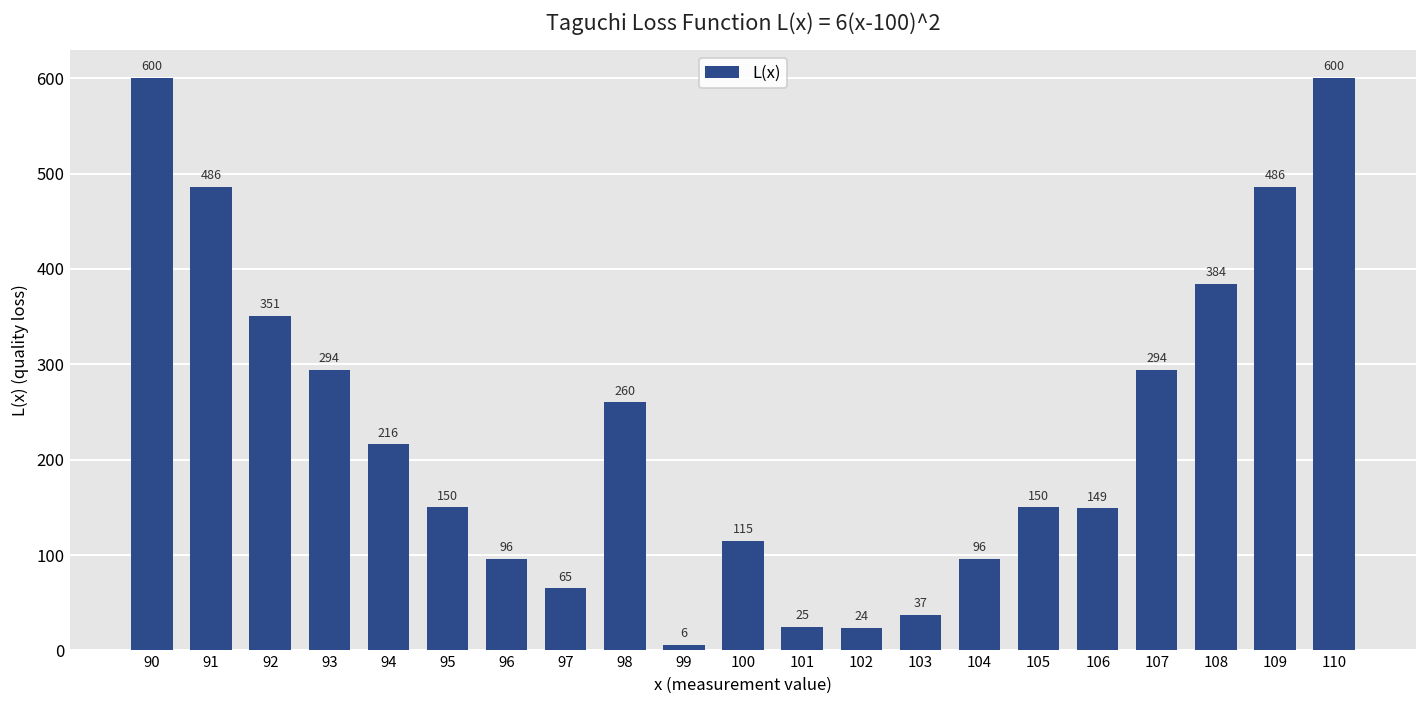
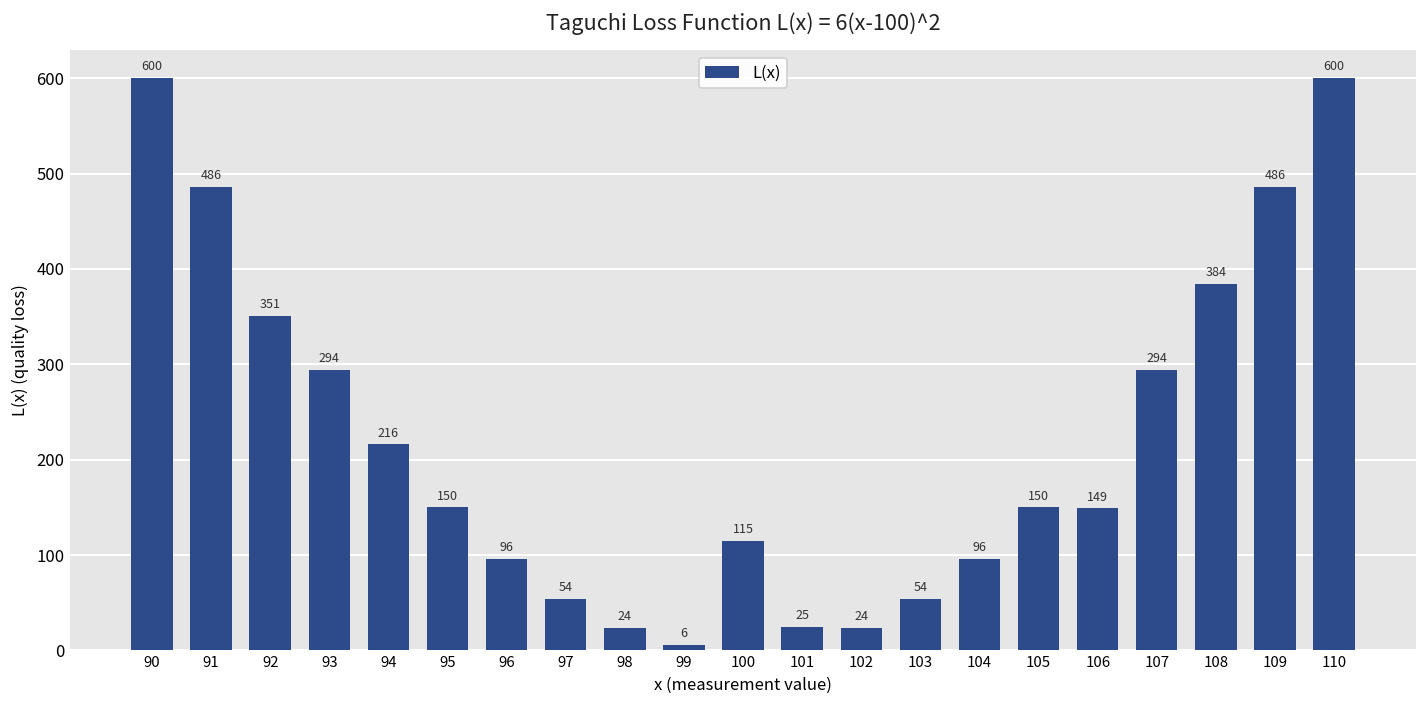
97: 65 -> 54
98: 260 -> 24
103: 37 -> 54
